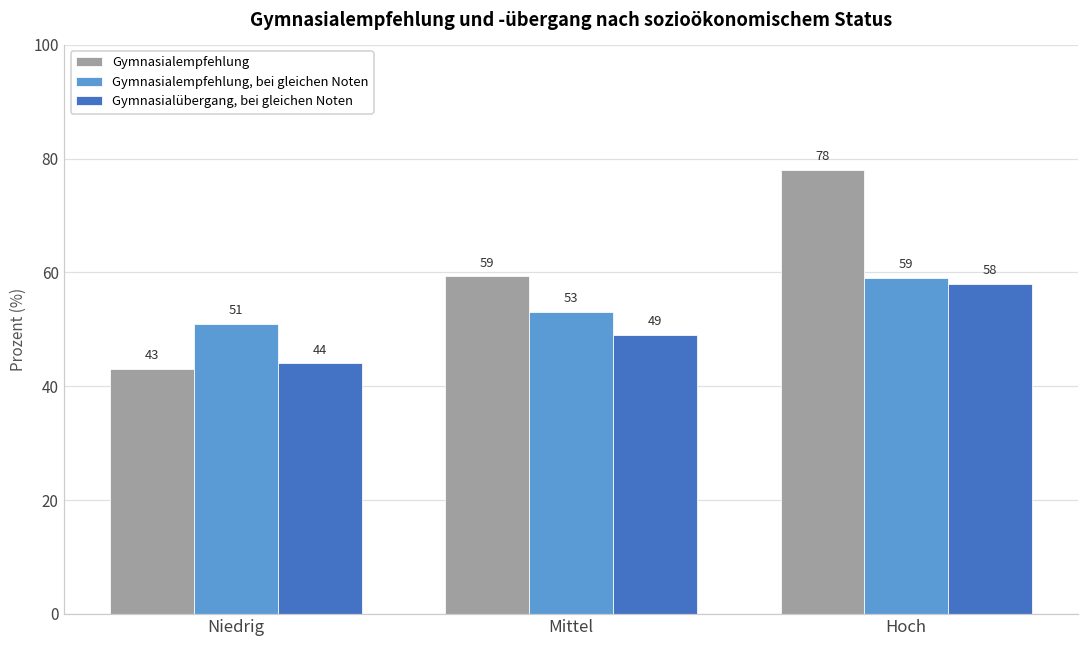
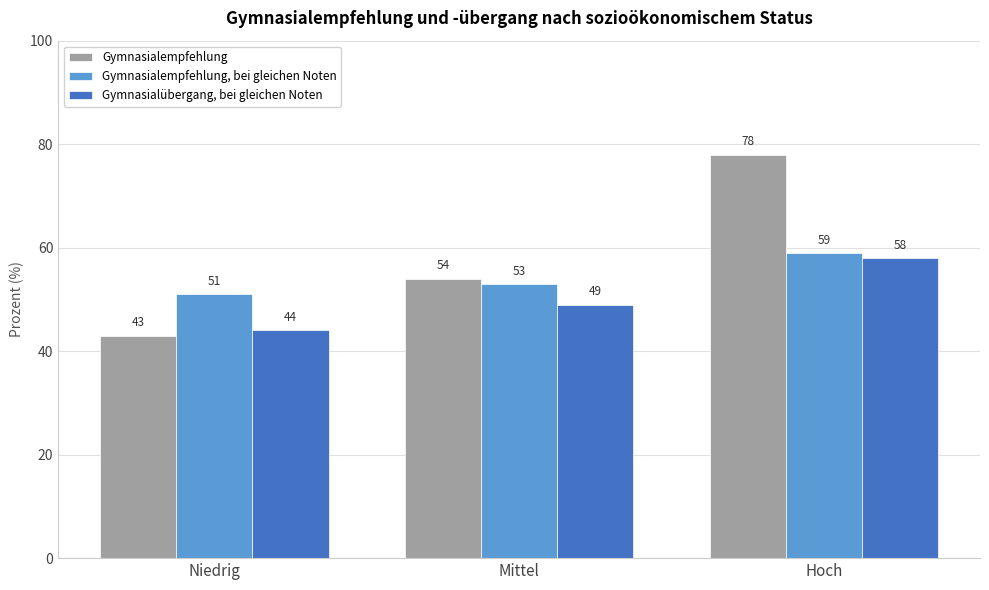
Gymnasialempfehlung, Mittel: 59 -> 54
